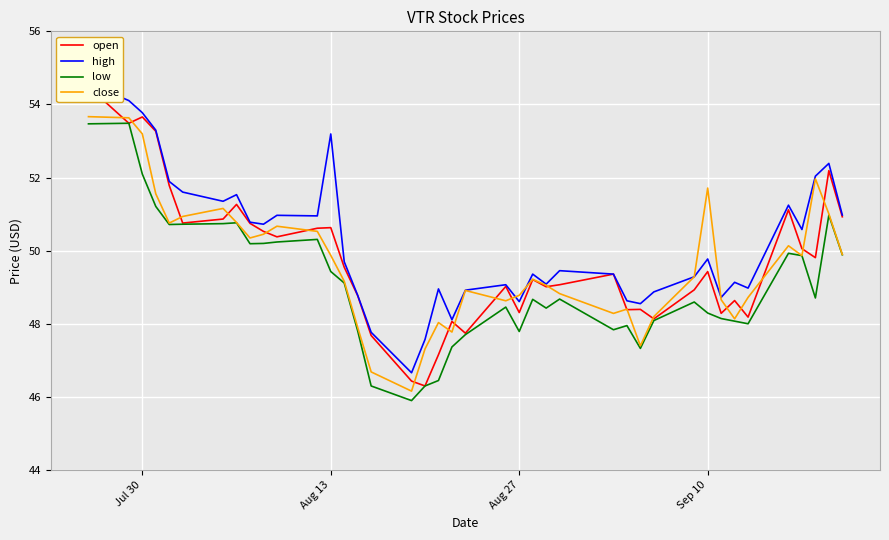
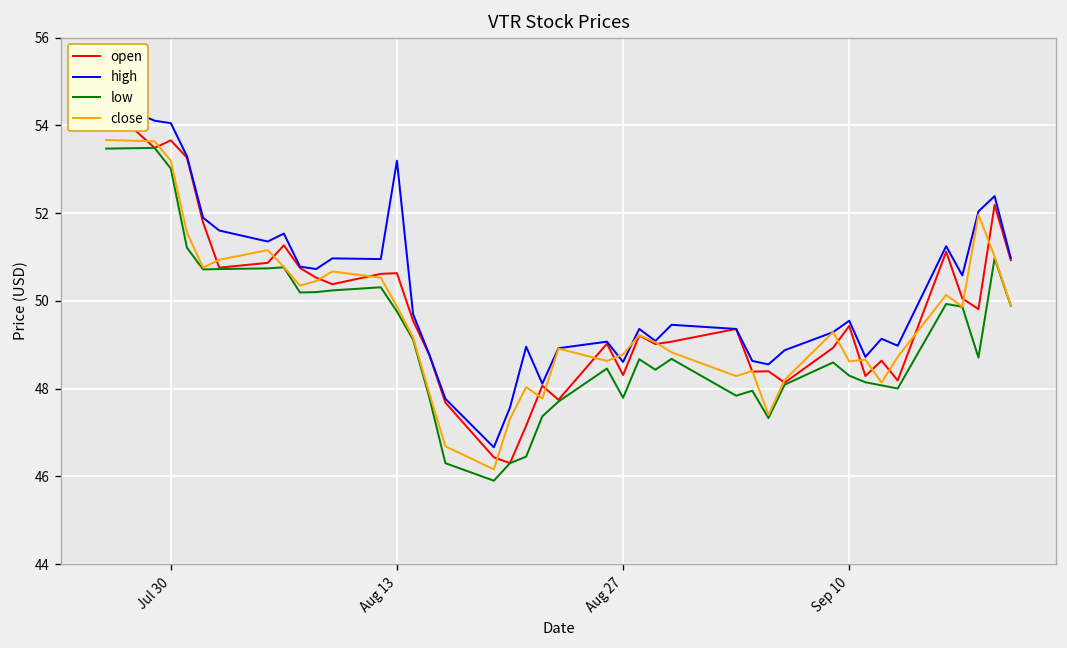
high, Jul 30: 53.8 -> 54.1
low, Jul 30: 52.1 -> 53.0
low, Aug 13: 49.4 -> 49.8
high, Sep 10: 49.8 -> 49.5
close, Sep 10: 51.7 -> 48.6
